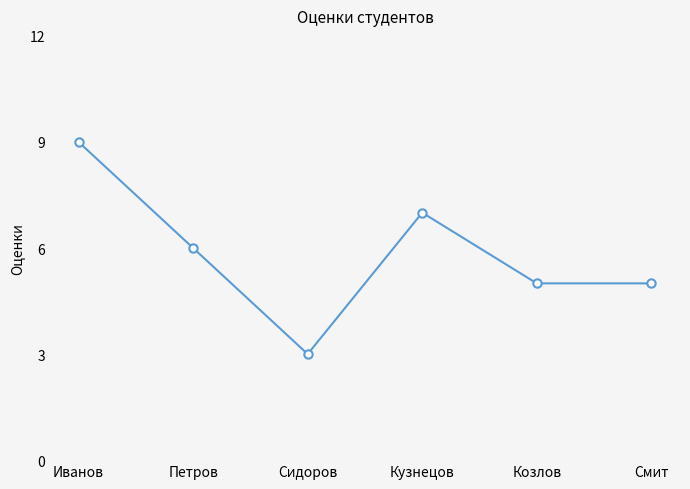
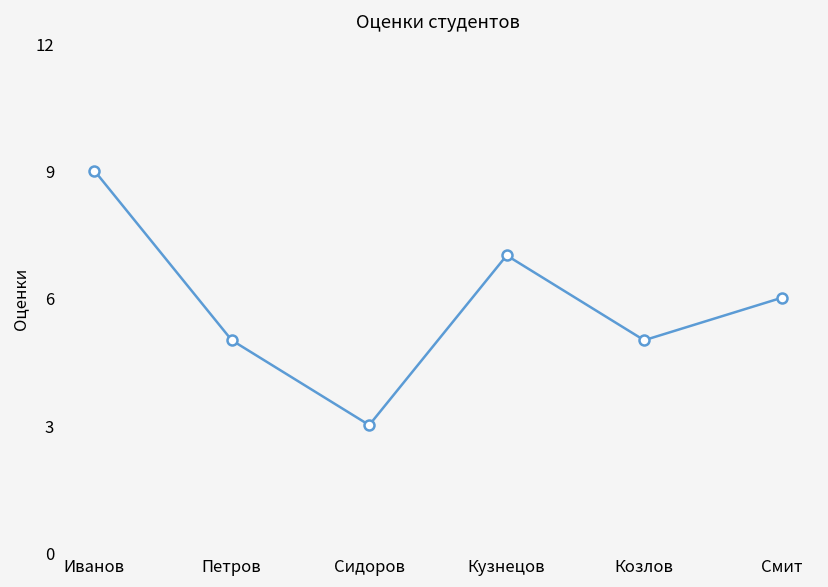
Петров: 6 -> 5
Смит: 5 -> 6
